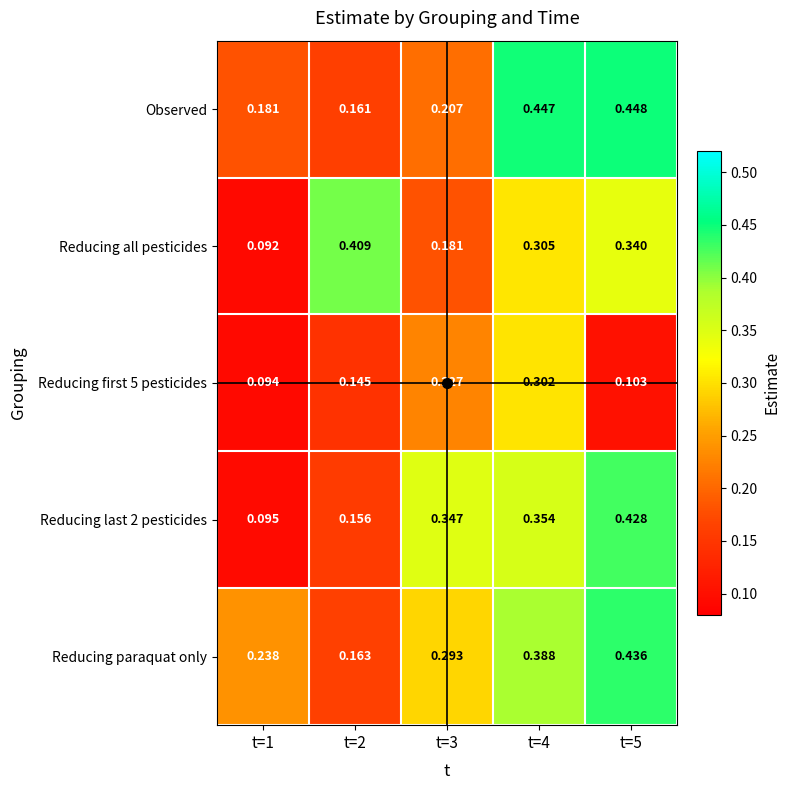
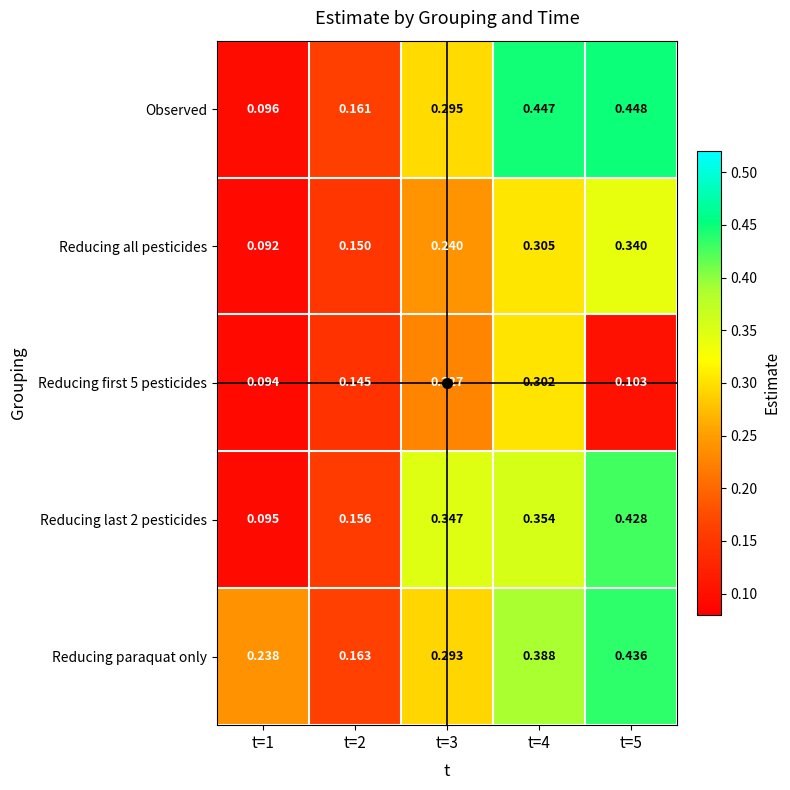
Observed, t=1: 0.181 -> 0.096
Observed, t=3: 0.207 -> 0.295
Reducing all pesticides, t=2: 0.409 -> 0.150
Reducing all pesticides, t=3: 0.181 -> 0.240
